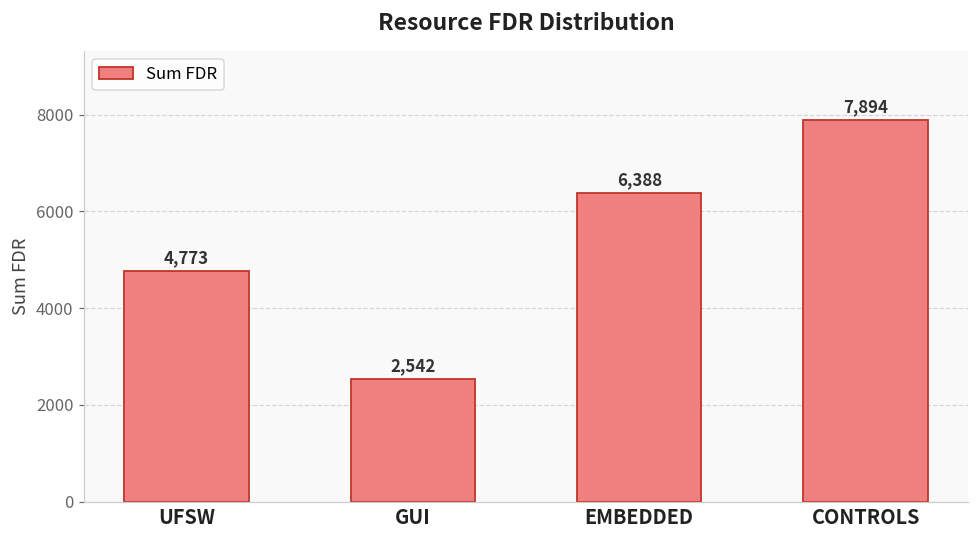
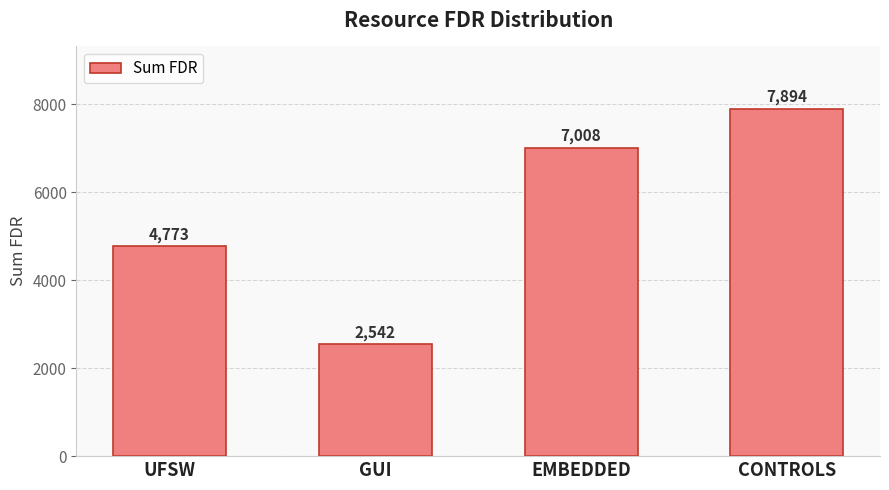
EMBEDDED: 6,388 -> 7,008
